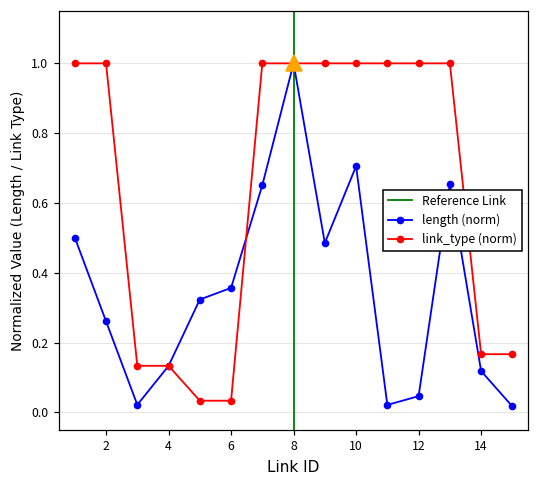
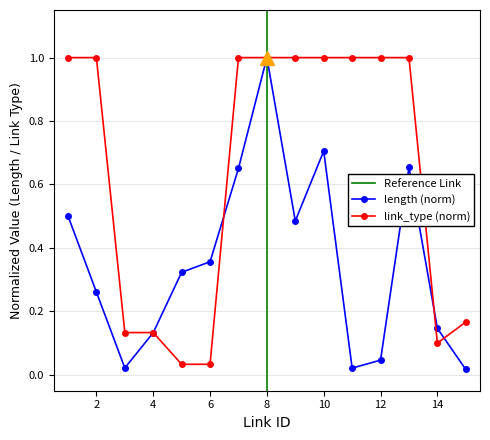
length (norm), 14: 0.12 -> 0.15
link_type (norm), 14: 0.17 -> 0.10
